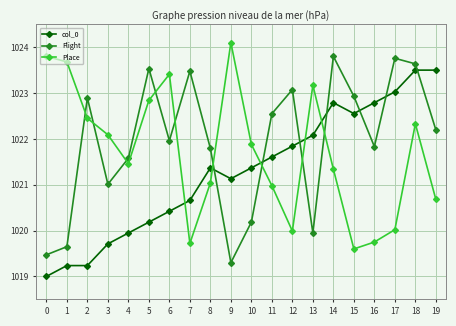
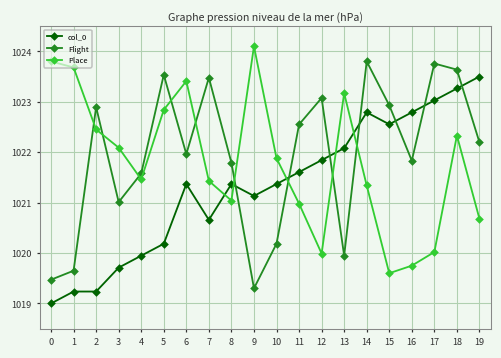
col_0, 6: 1020.4 -> 1021.4
Place, 7: 1019.7 -> 1021.4
col_0, 18: 1023.5 -> 1023.3
